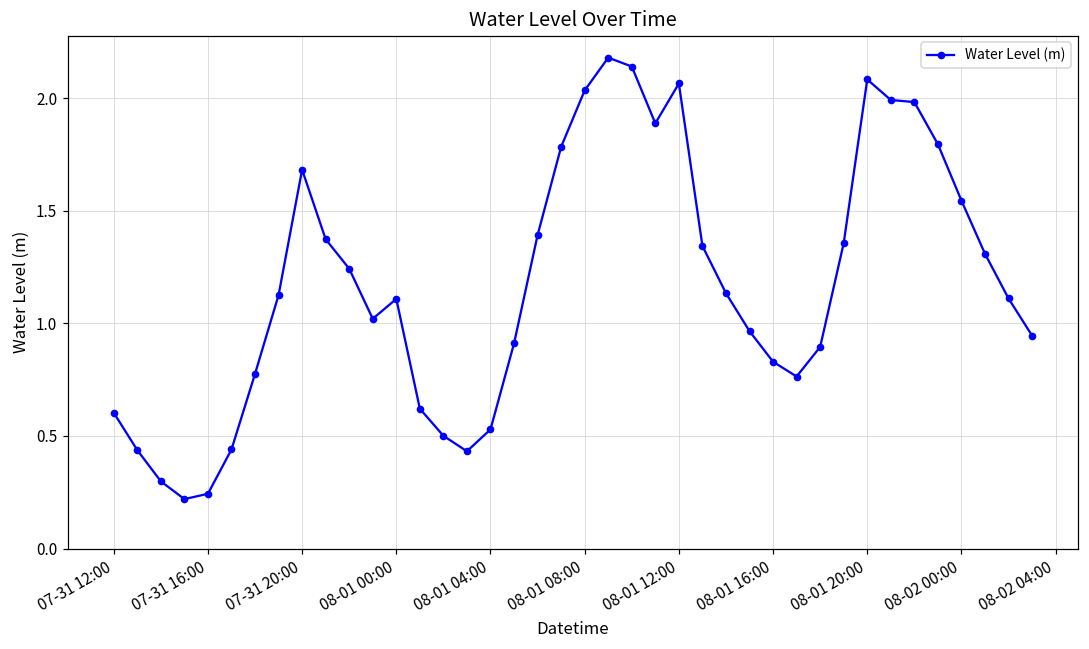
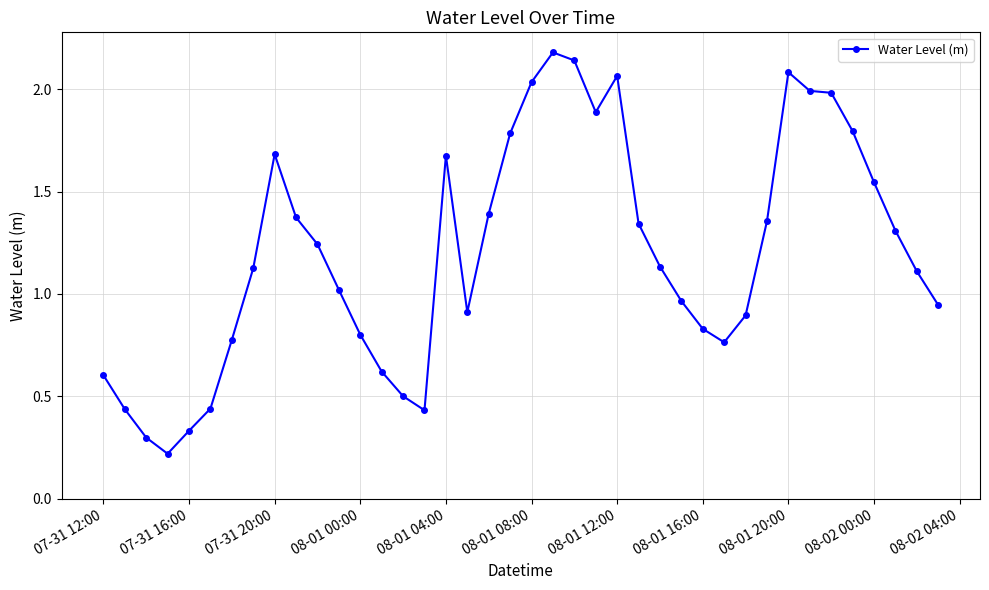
07-31 16:00: 0.24 -> 0.33
08-01 00:00: 1.11 -> 0.80
08-01 04:00: 0.53 -> 1.68
